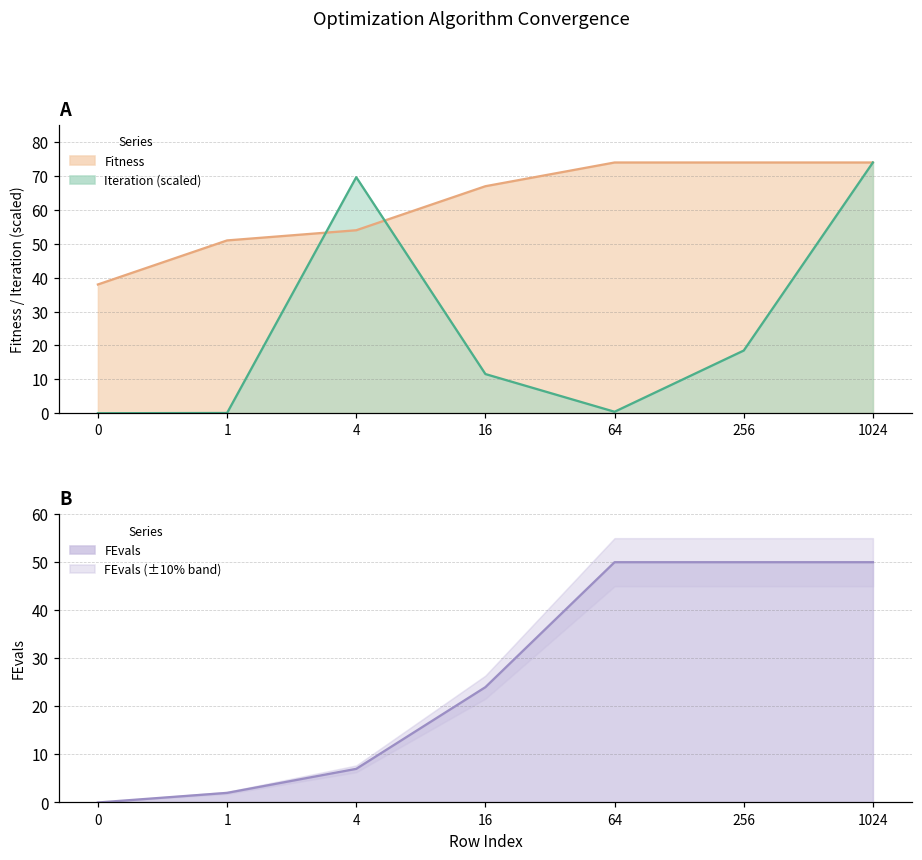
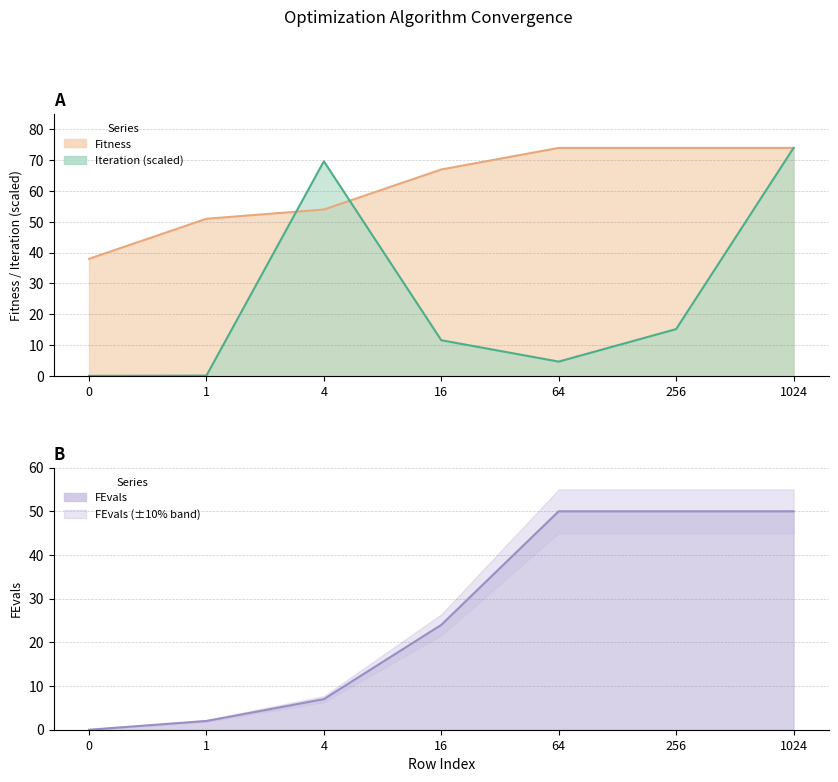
A, Iteration (scaled), 64: 0 -> 5
A, Iteration (scaled), 256: 19 -> 15
